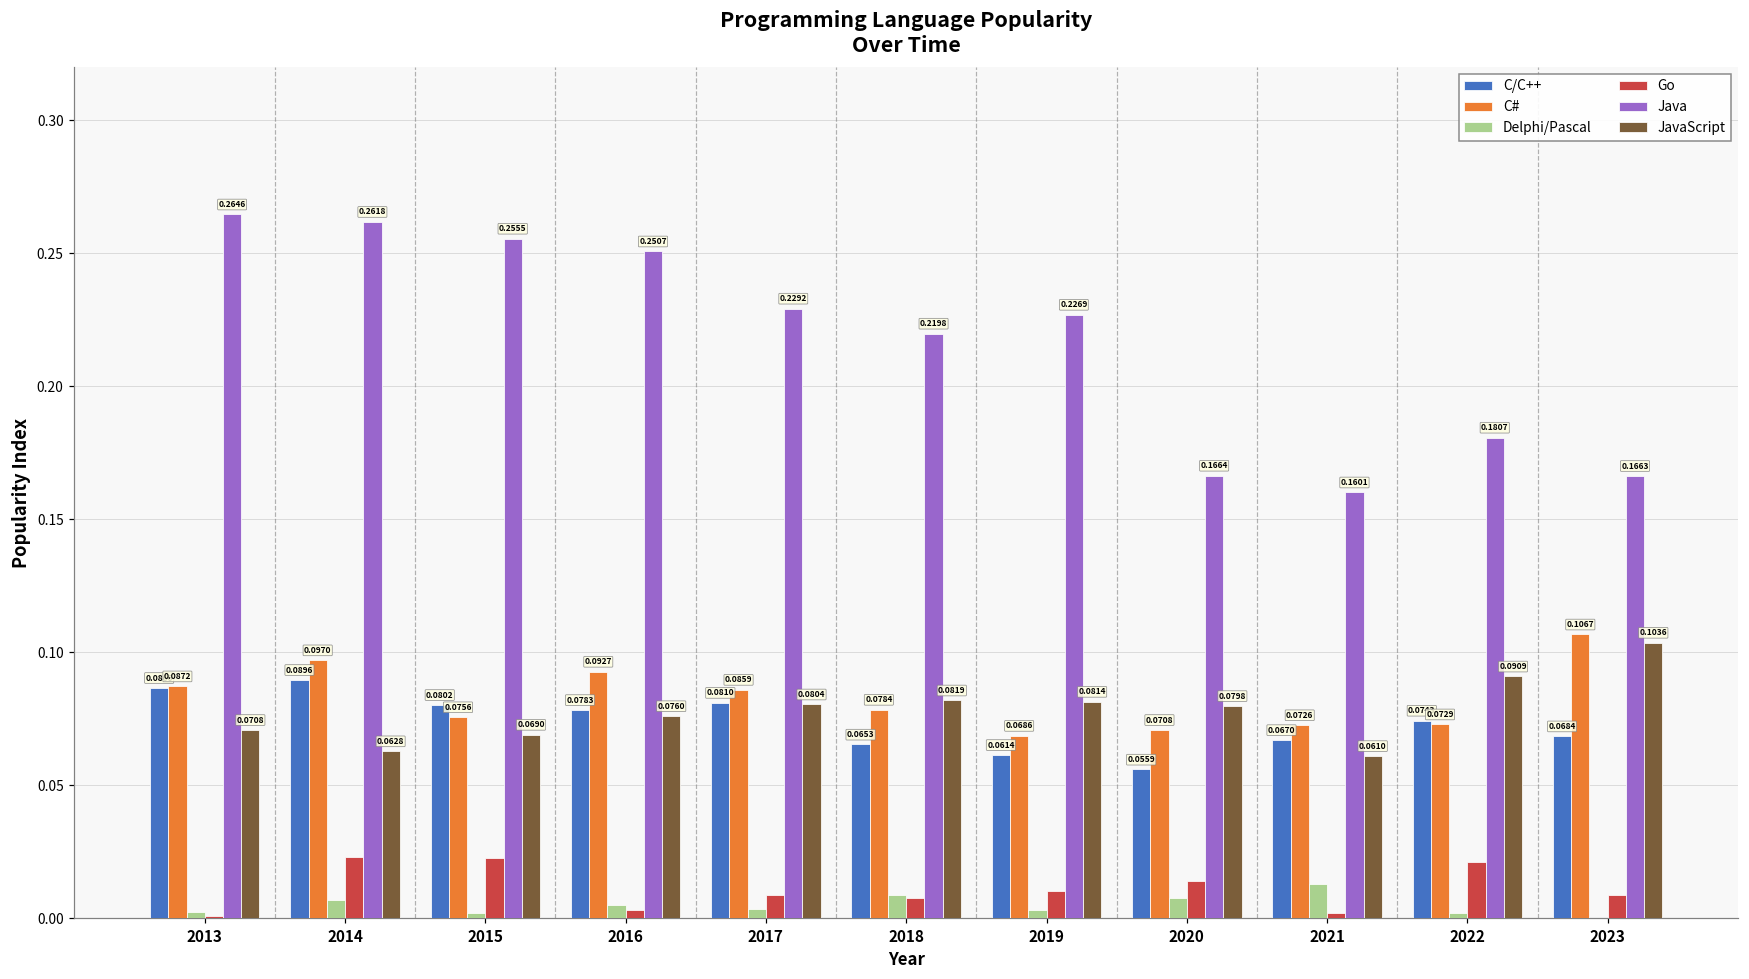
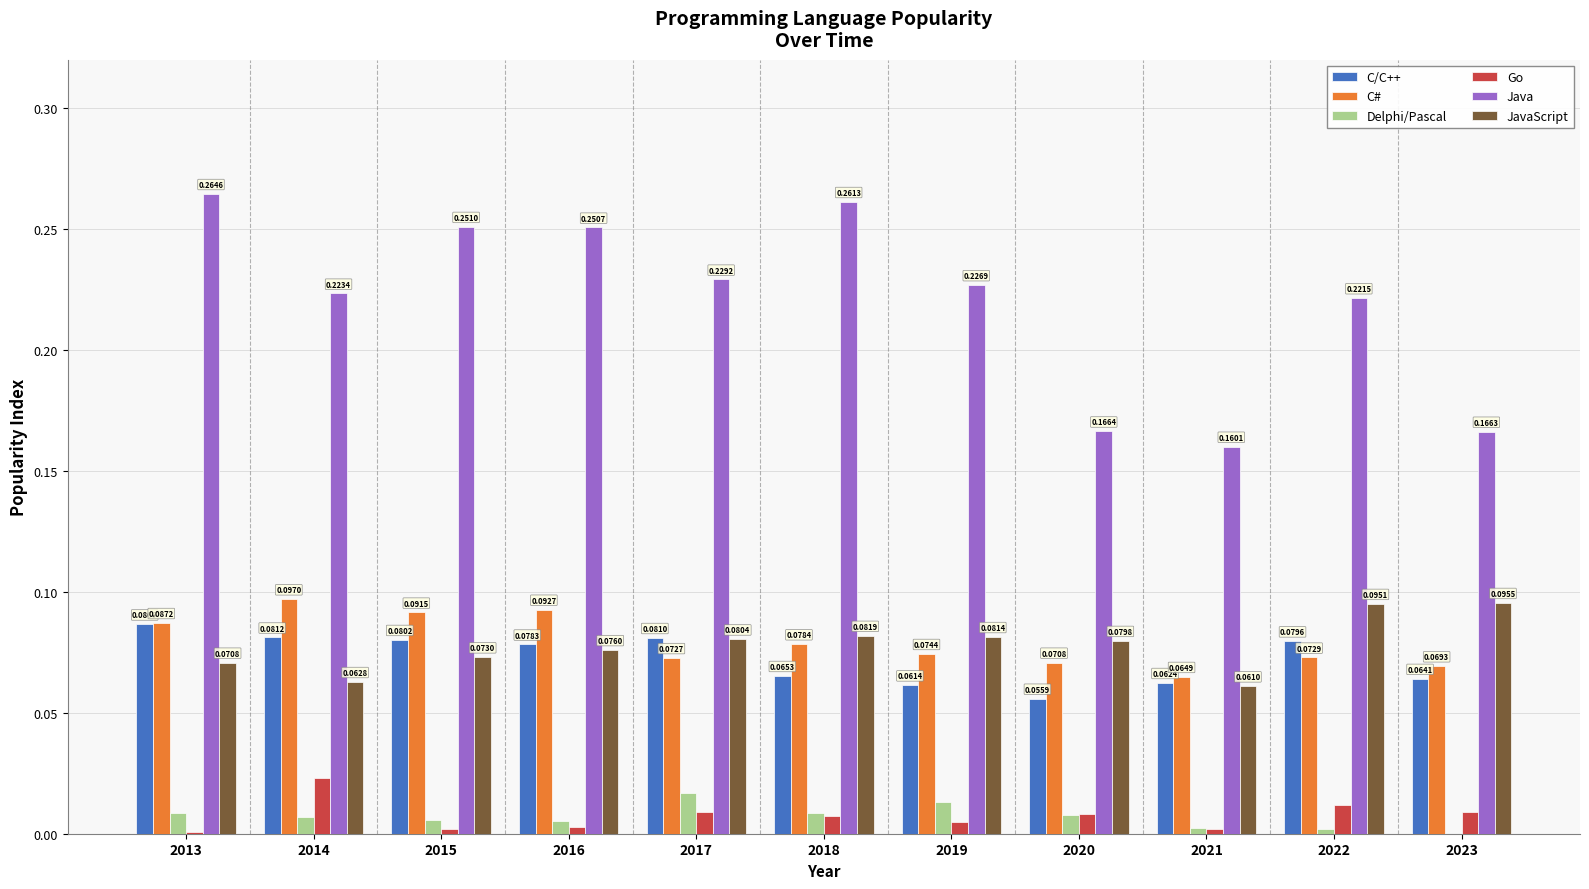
Delphi/Pascal, 2013: 0.003 -> 0.009
C/C++, 2014: 0.0896 -> 0.0812
Java, 2014: 0.2618 -> 0.2234
C#, 2015: 0.0756 -> 0.0915
Delphi/Pascal, 2015: 0.002 -> 0.006
Go, 2015: 0.023 -> 0.002
Java, 2015: 0.2555 -> 0.2510
JavaScript, 2015: 0.0690 -> 0.0730
C#, 2017: 0.0859 -> 0.0727
Delphi/Pascal, 2017: 0.004 -> 0.017
Java, 2018: 0.2198 -> 0.2613
C#, 2019: 0.0686 -> 0.0744
Delphi/Pascal, 2019: 0.003 -> 0.013
Go, 2019: 0.010 -> 0.005
Go, 2020: 0.014 -> 0.008
C/C++, 2021: 0.0670 -> 0.0624
C#, 2021: 0.0726 -> 0.0649
Delphi/Pascal, 2021: 0.013 -> 0.002
C/C++, 2022: 0.0743 -> 0.0796
Go, 2022: 0.021 -> 0.012
Java, 2022: 0.1807 -> 0.2215
JavaScript, 2022: 0.0909 -> 0.0951
C/C++, 2023: 0.0684 -> 0.0641
C#, 2023: 0.1067 -> 0.0693
JavaScript, 2023: 0.1036 -> 0.0955
